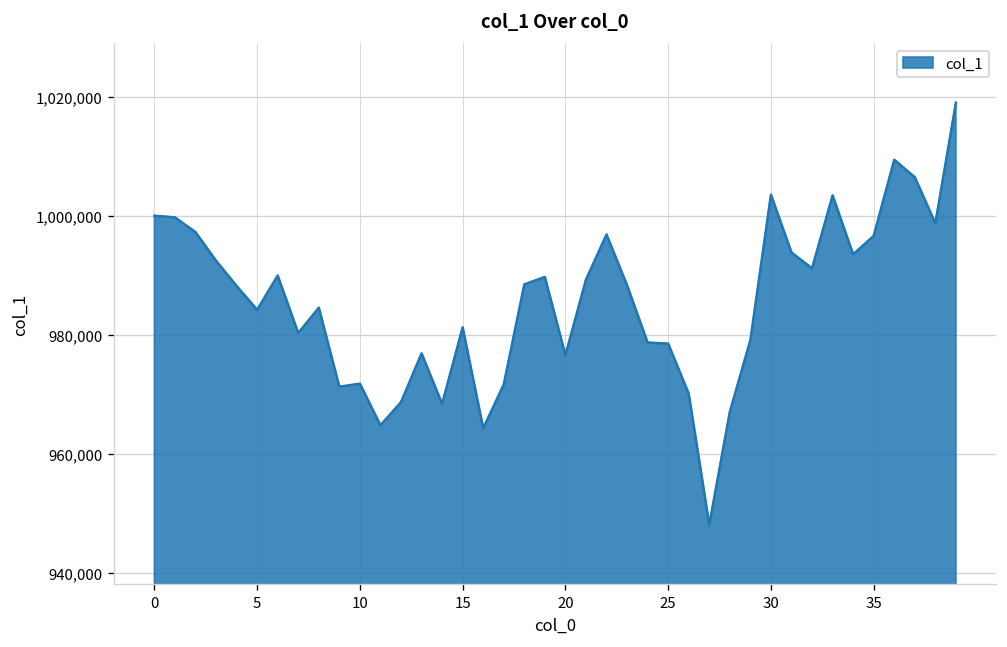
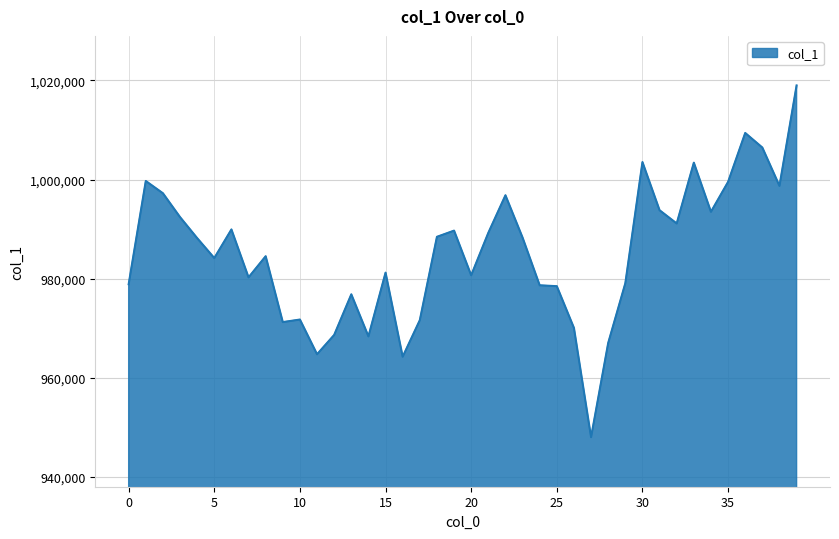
0: 1,000,000 -> 979,000
20: 977,000 -> 981,000
35: 997,000 -> 1,000,000
